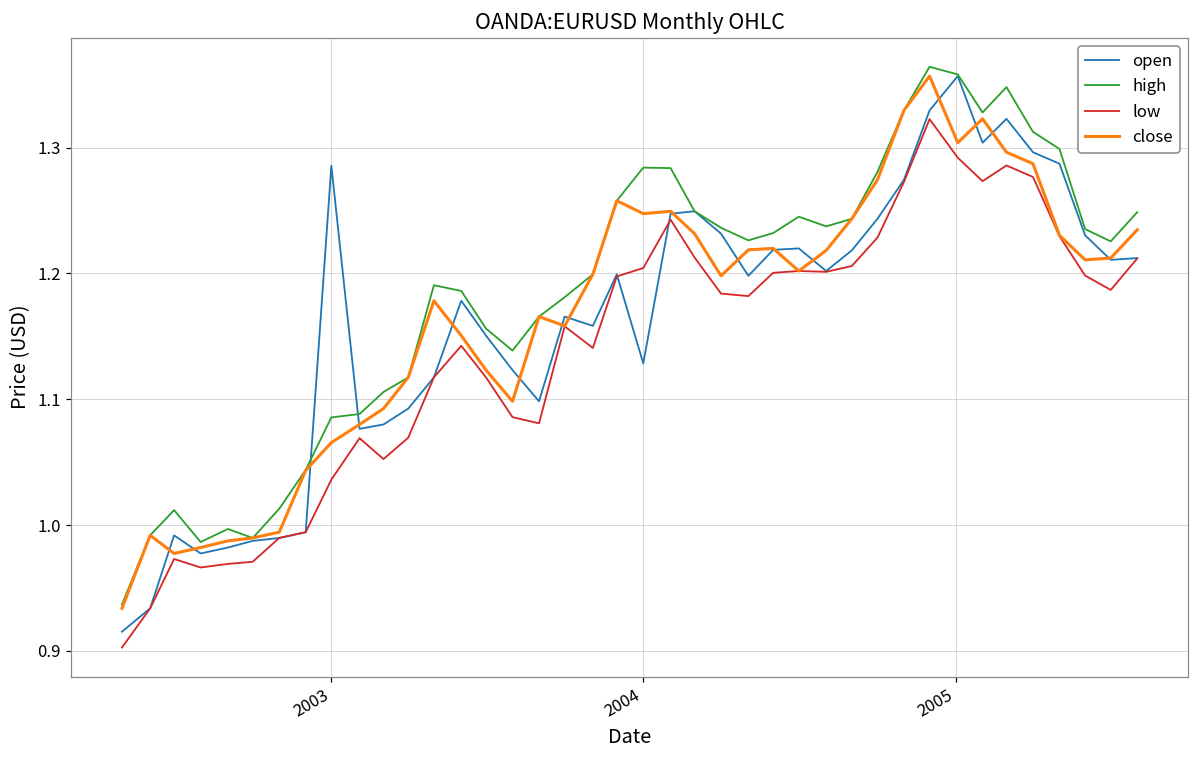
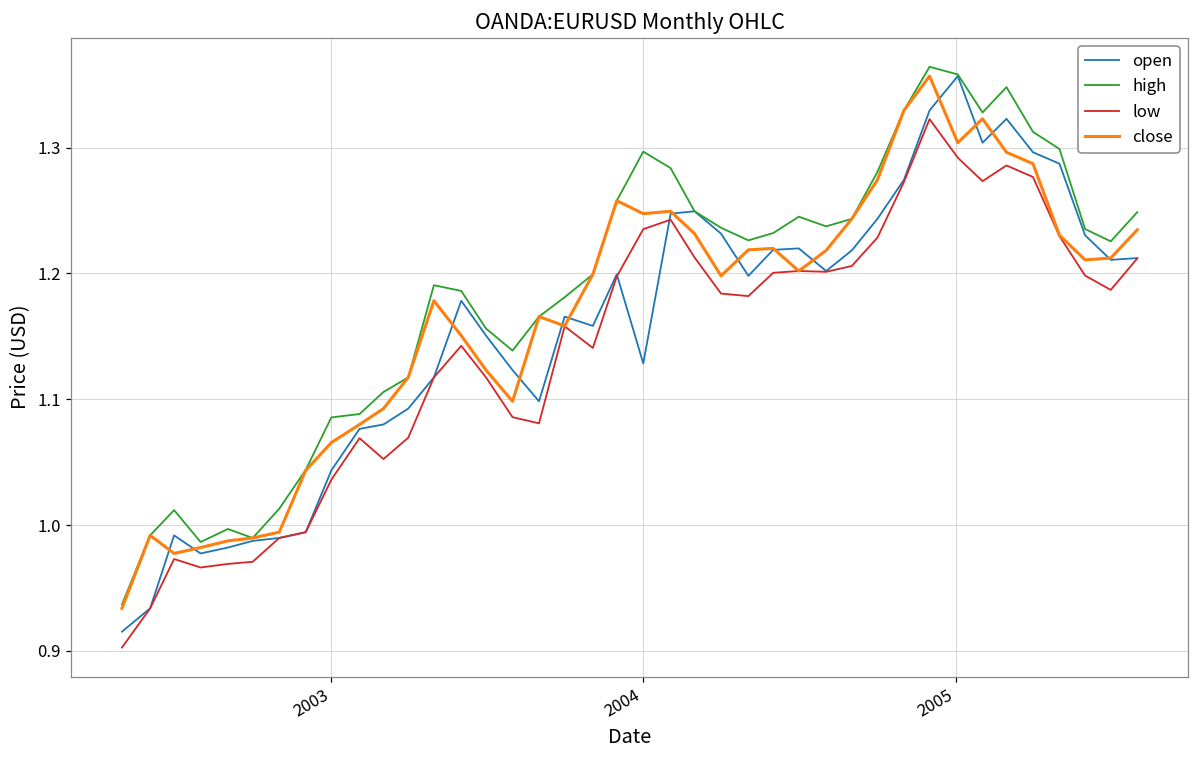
open, 2003: 1.286 -> 1.044
high, 2004: 1.284 -> 1.297
low, 2004: 1.204 -> 1.235
